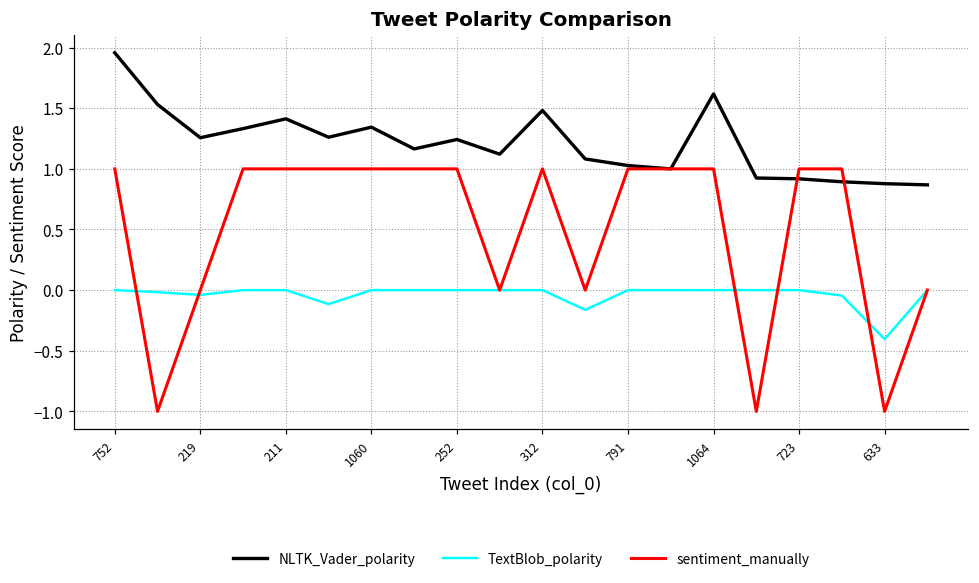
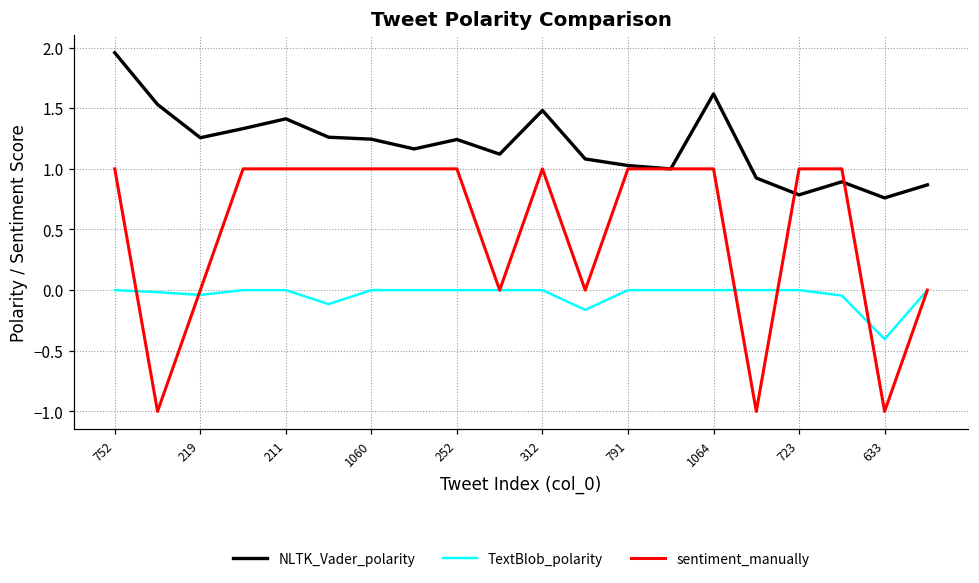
NLTK_Vader_polarity, 1060: 1.34 -> 1.24
NLTK_Vader_polarity, 723: 0.92 -> 0.79
NLTK_Vader_polarity, 633: 0.88 -> 0.76
